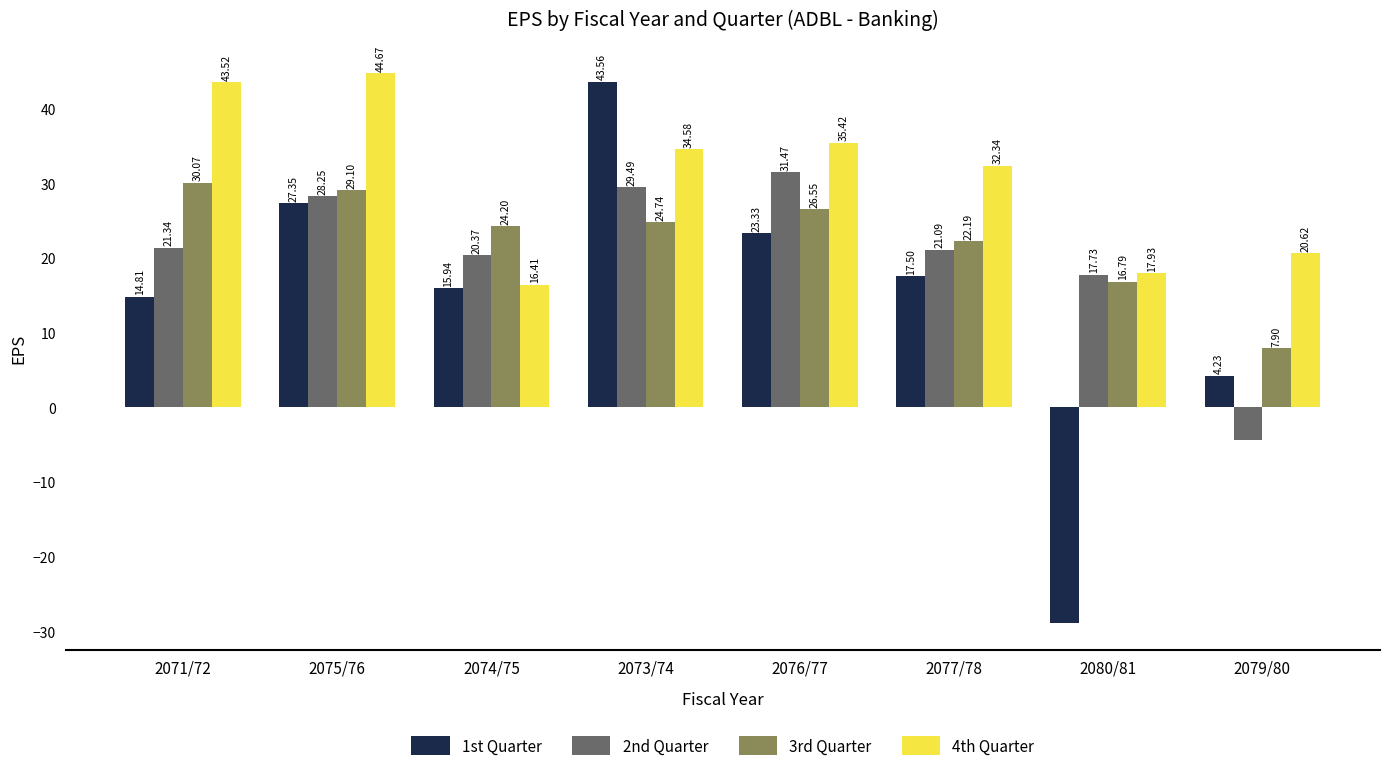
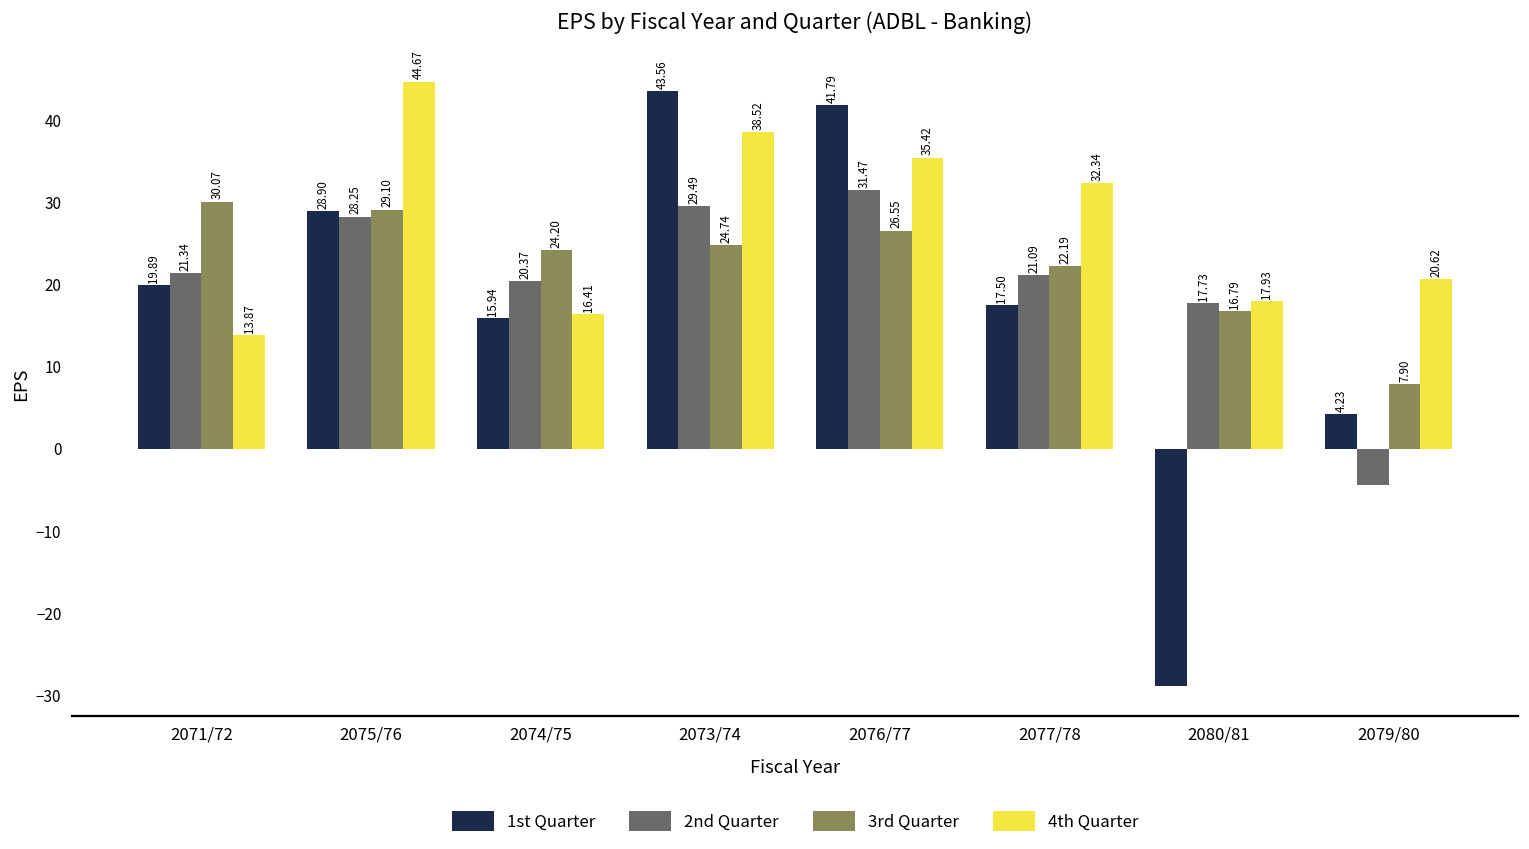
1st Quarter, 2071/72: 14.81 -> 19.89
4th Quarter, 2071/72: 43.52 -> 13.87
1st Quarter, 2075/76: 27.35 -> 28.90
4th Quarter, 2073/74: 34.58 -> 38.52
1st Quarter, 2076/77: 23.33 -> 41.79
